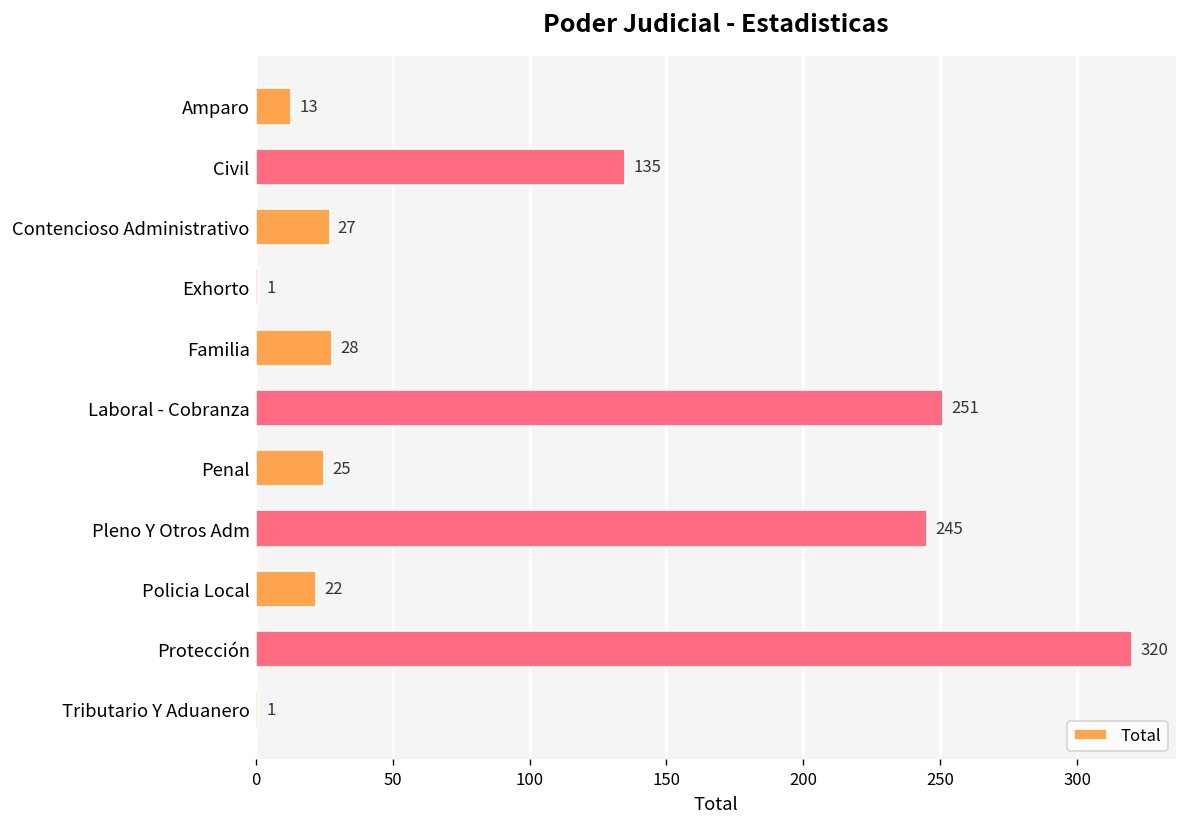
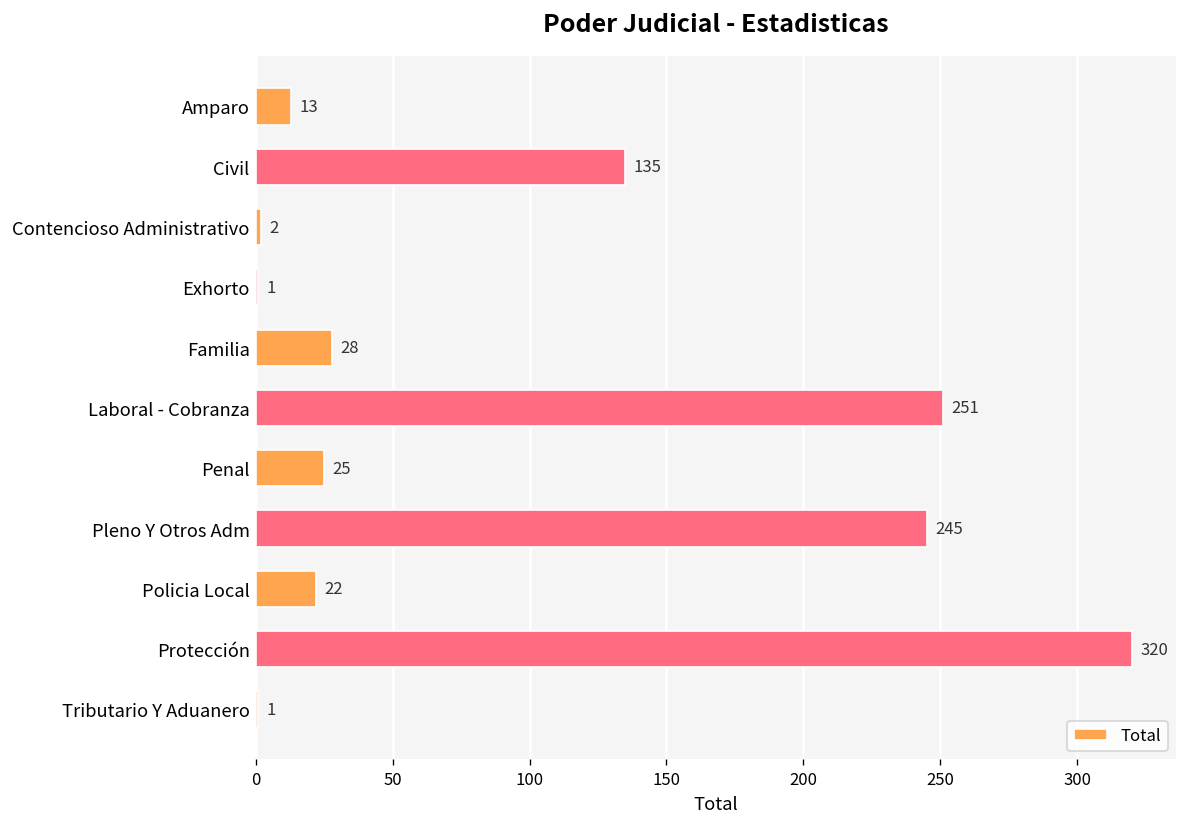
Contencioso Administrativo: 27 -> 2
